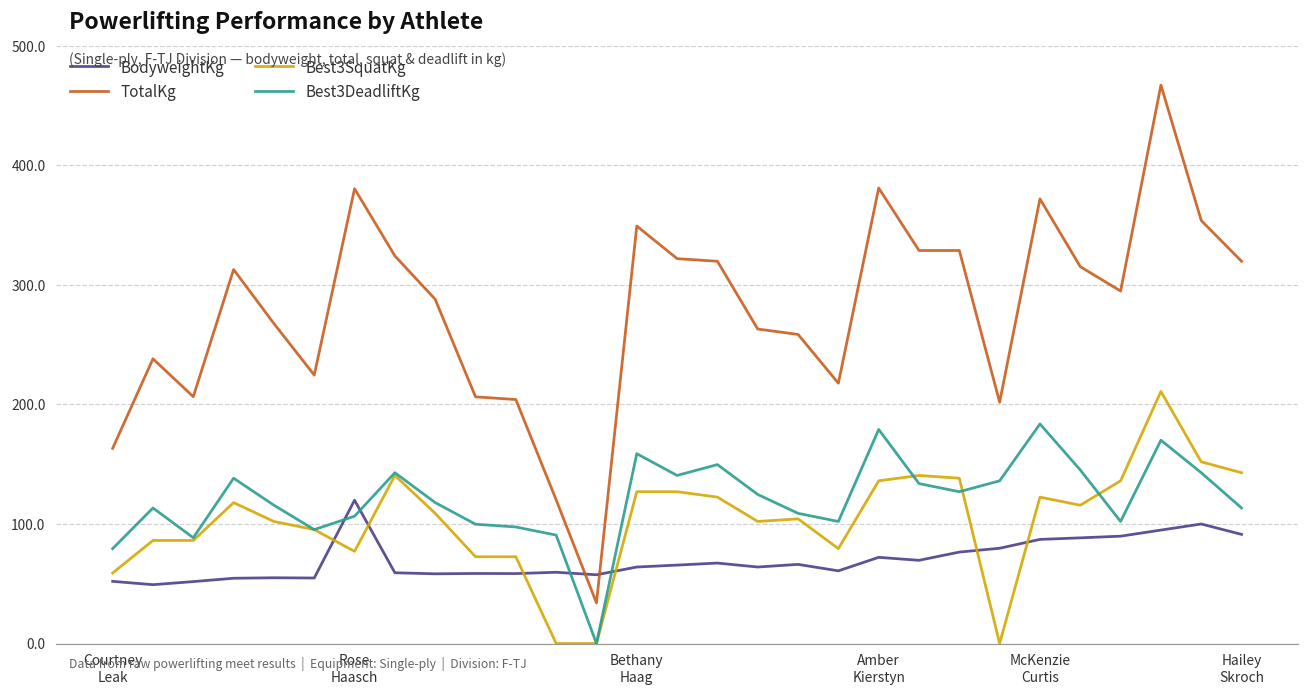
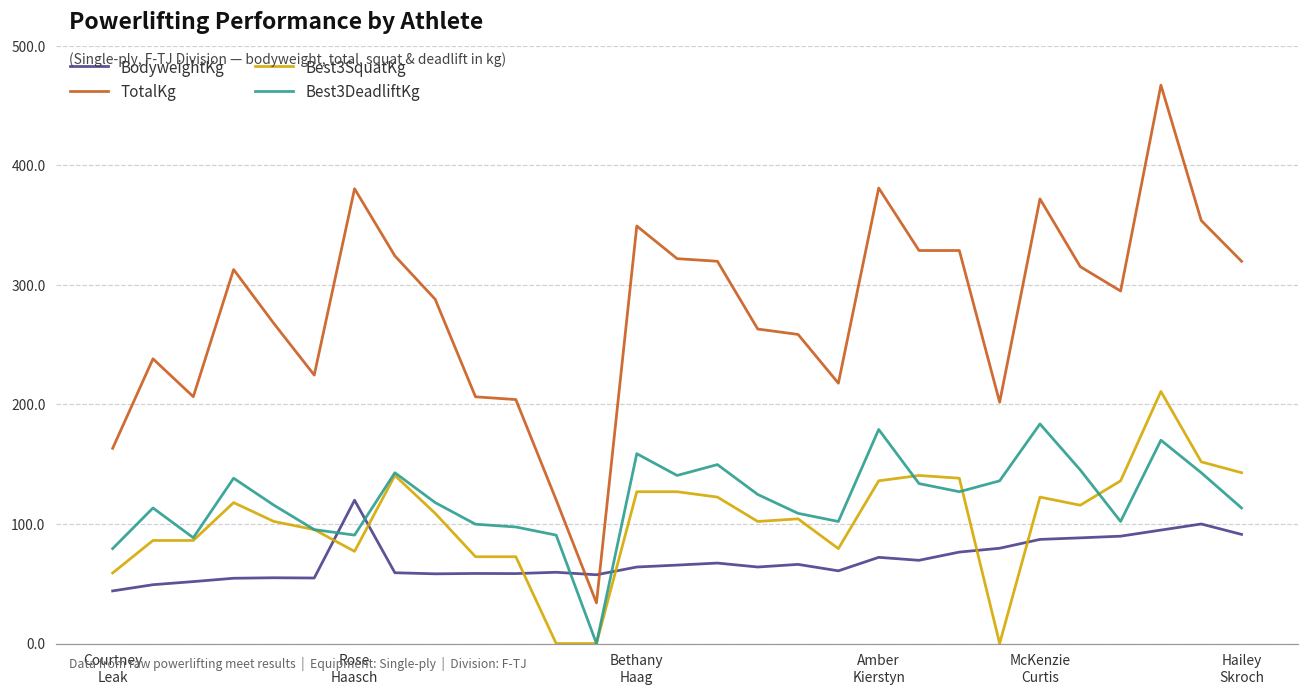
BodyweightKg, Courtney Leak: 52 -> 44
Best3DeadliftKg, Rose Haasch: 107 -> 91
